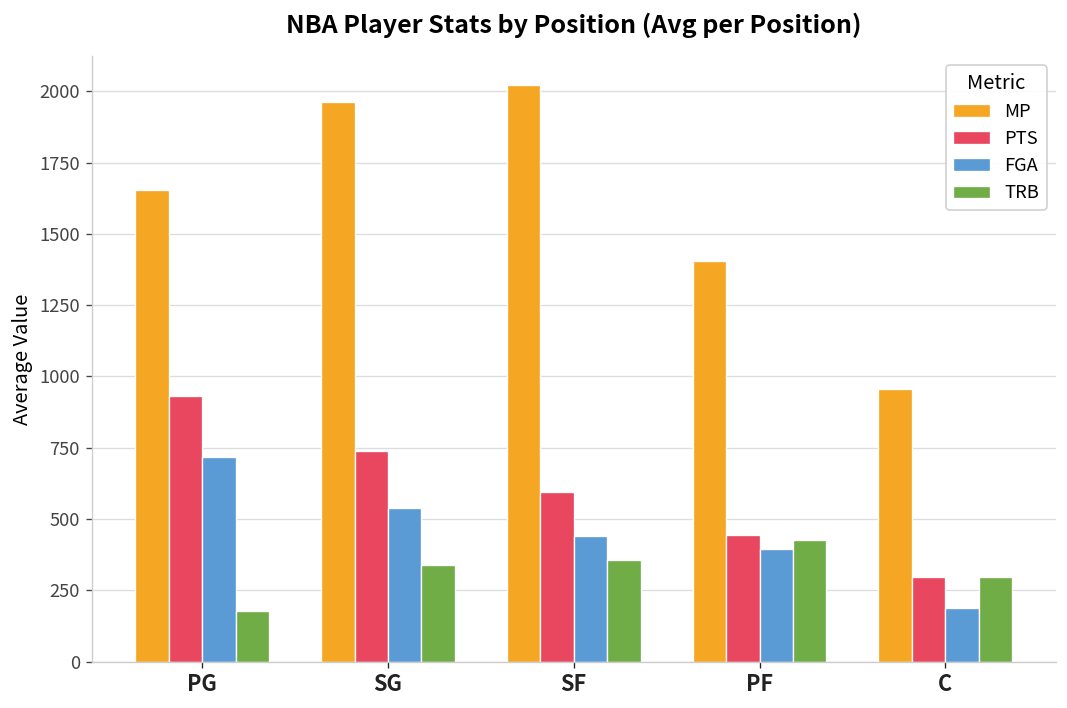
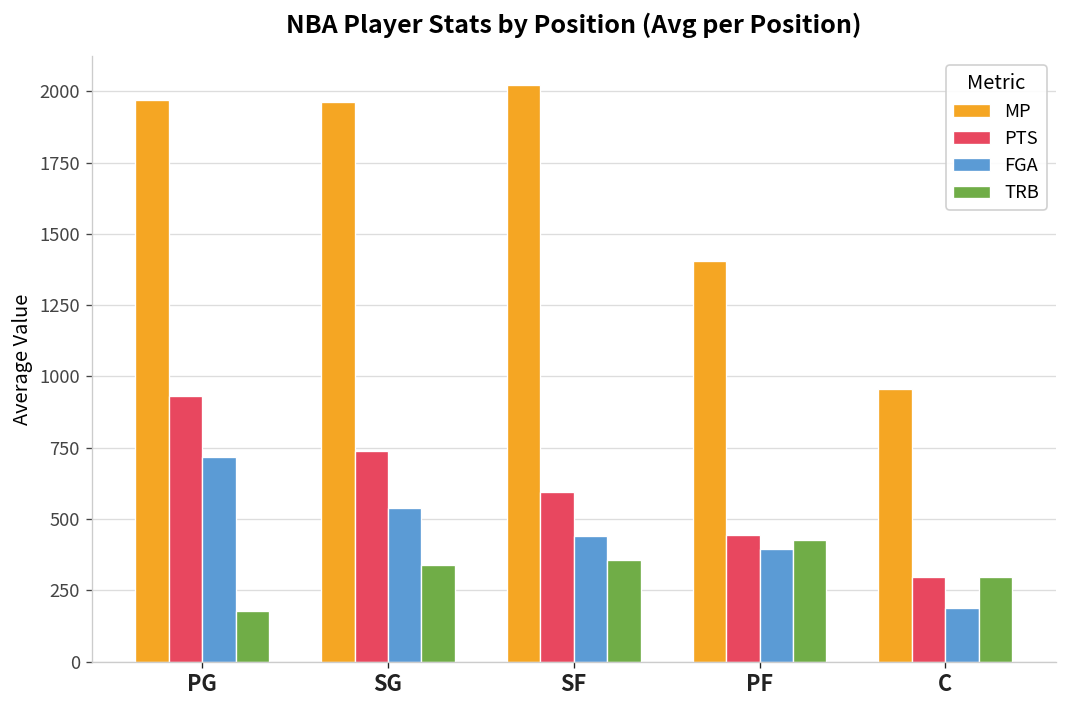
MP, PG: 1650 -> 1970
